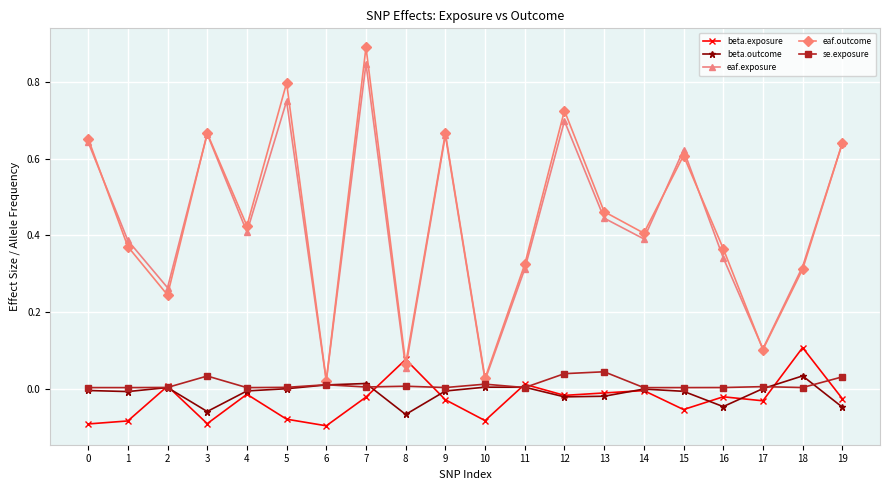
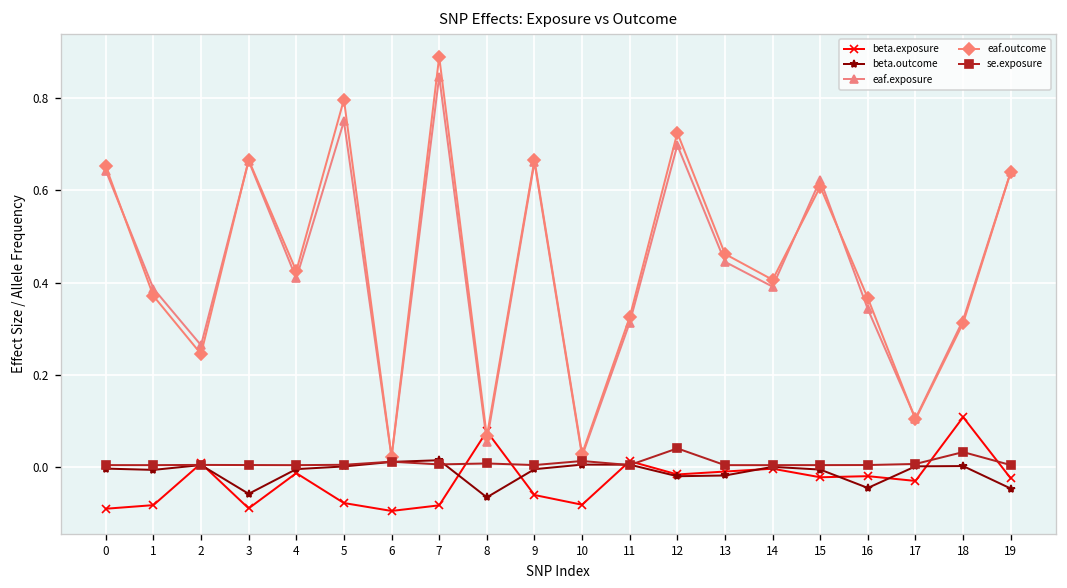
se.exposure, 3: 0.03 -> 0.00
beta.exposure, 7: -0.02 -> -0.08
beta.exposure, 9: -0.03 -> -0.06
se.exposure, 13: 0.05 -> 0.00
beta.exposure, 15: -0.05 -> -0.02
beta.outcome, 18: 0.03 -> 0.00
se.exposure, 18: 0.00 -> 0.03
se.exposure, 19: 0.03 -> 0.00
